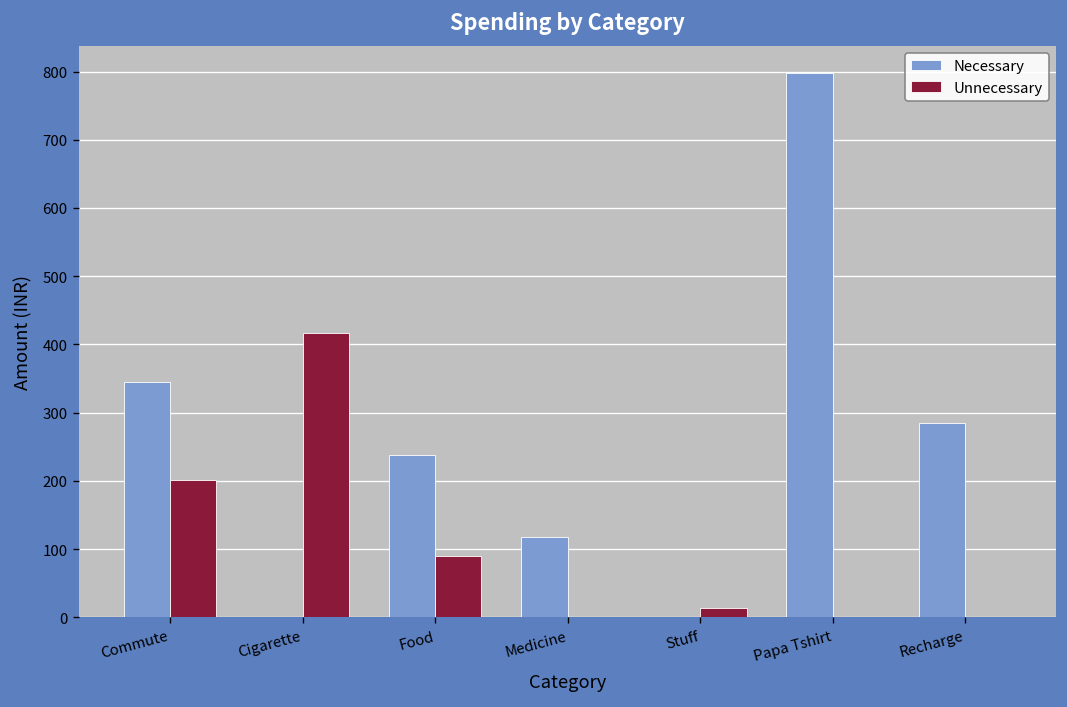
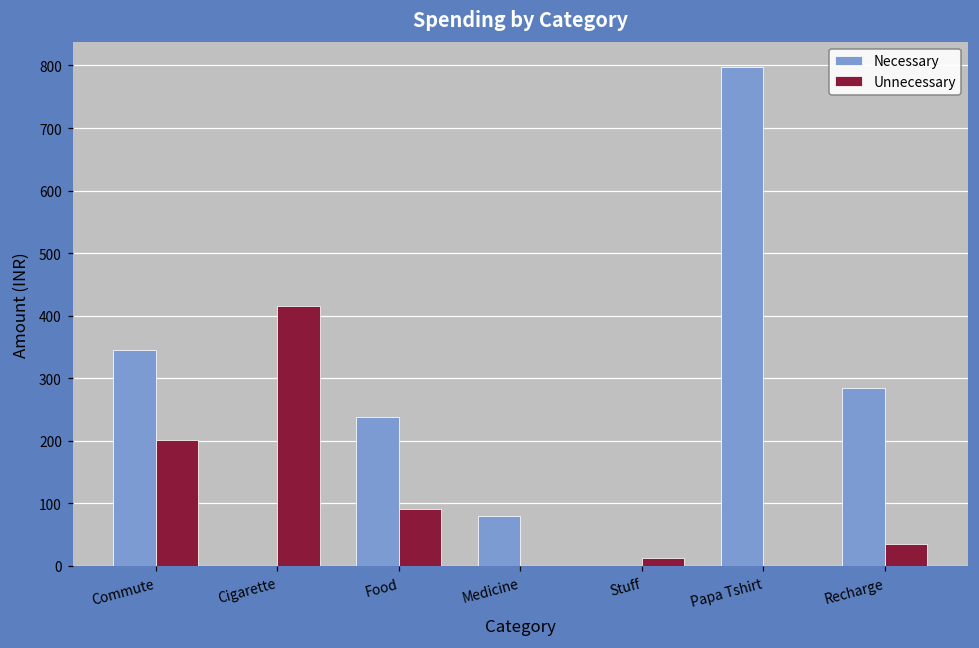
Necessary, Medicine: 120 -> 80
Unnecessary, Recharge: 0 -> 40
